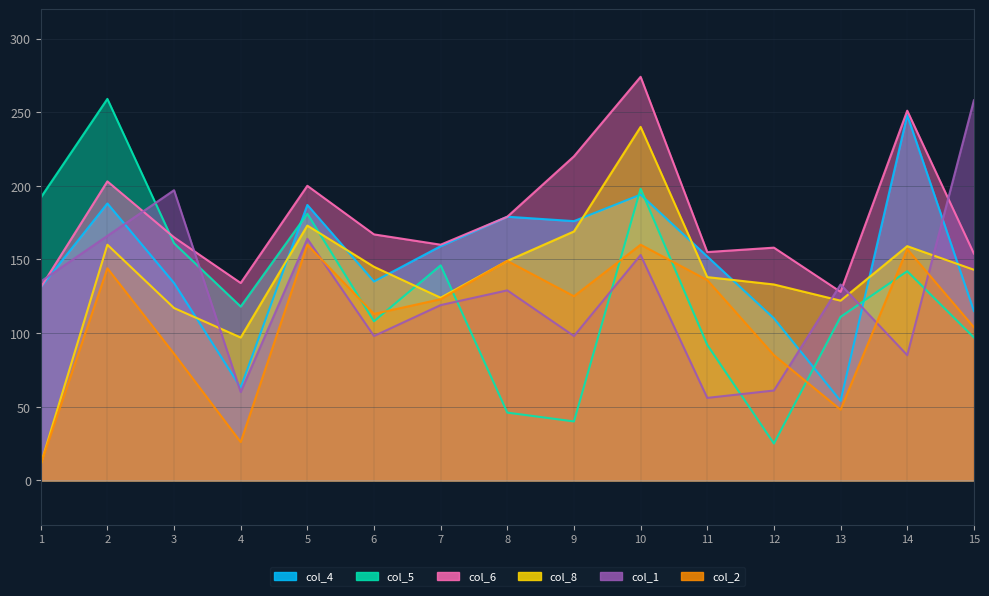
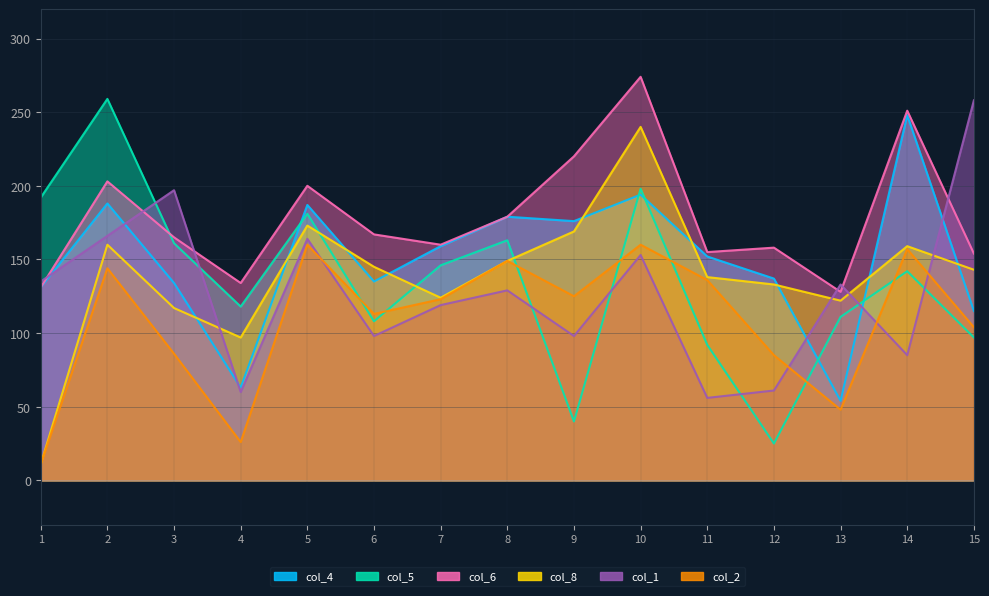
col_5, 8: 46 -> 163
col_4, 12: 110 -> 137
